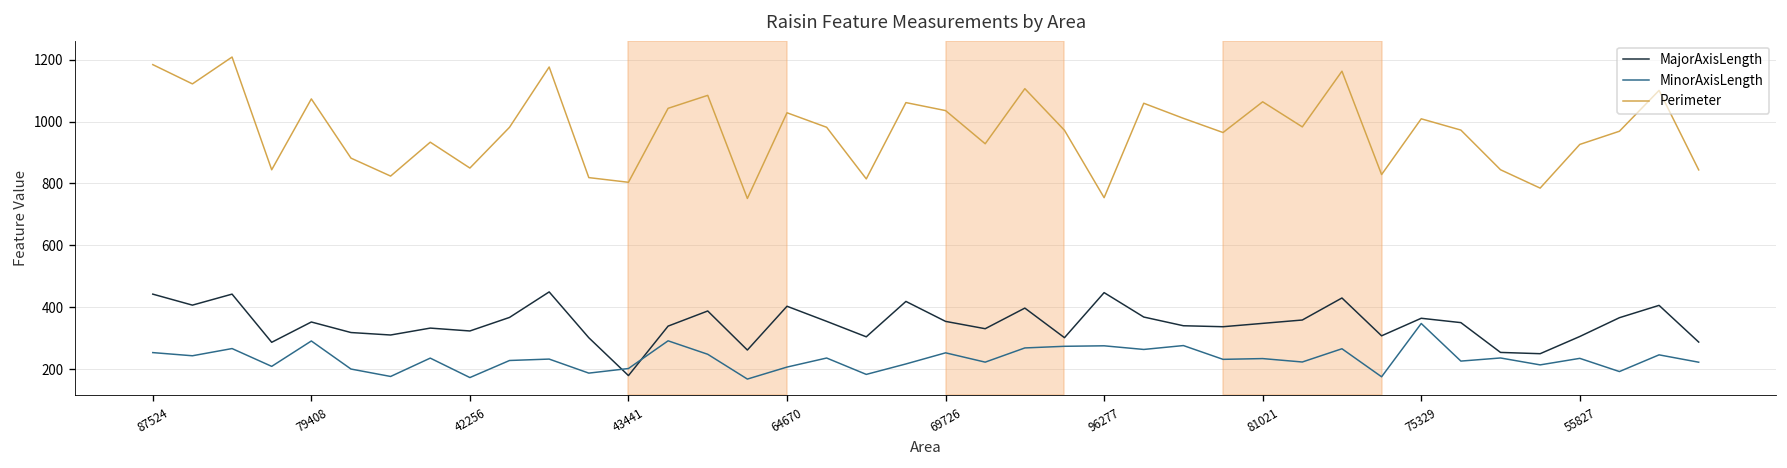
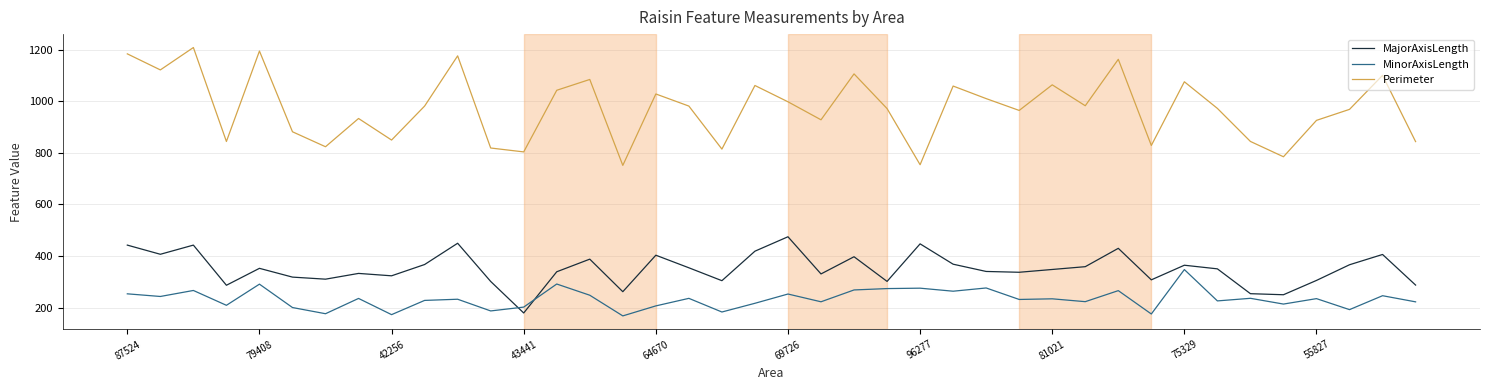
Perimeter, 79408: 1070 -> 1190
MajorAxisLength, 69726: 350 -> 470
Perimeter, 69726: 1040 -> 1000
Perimeter, 75329: 1010 -> 1080
